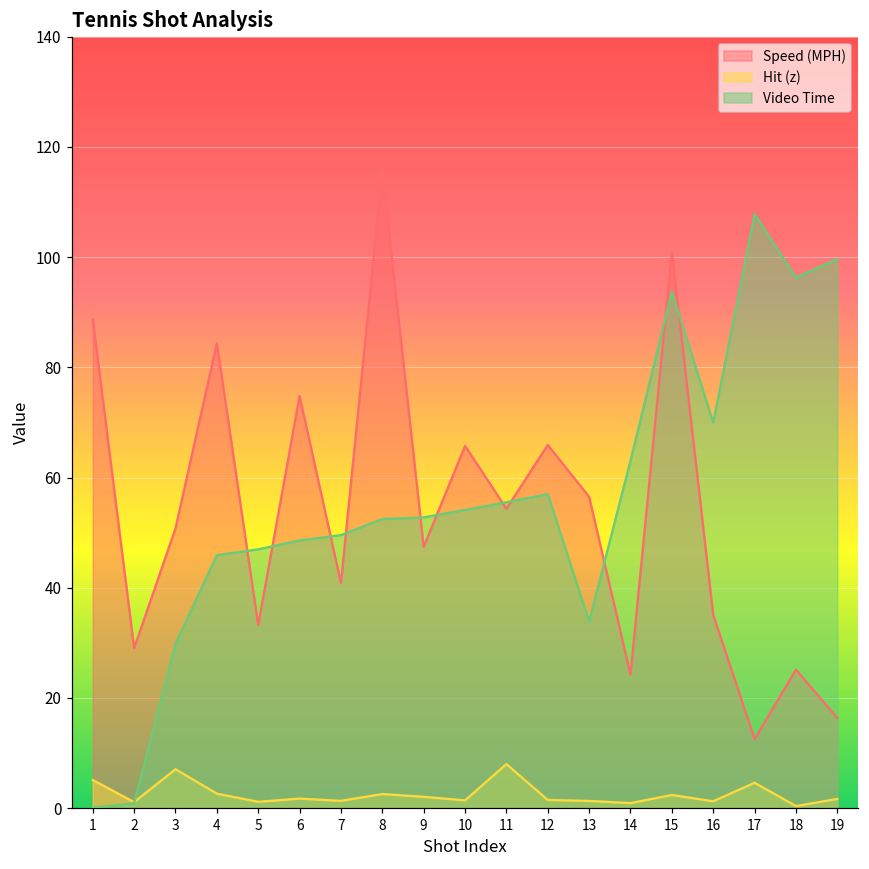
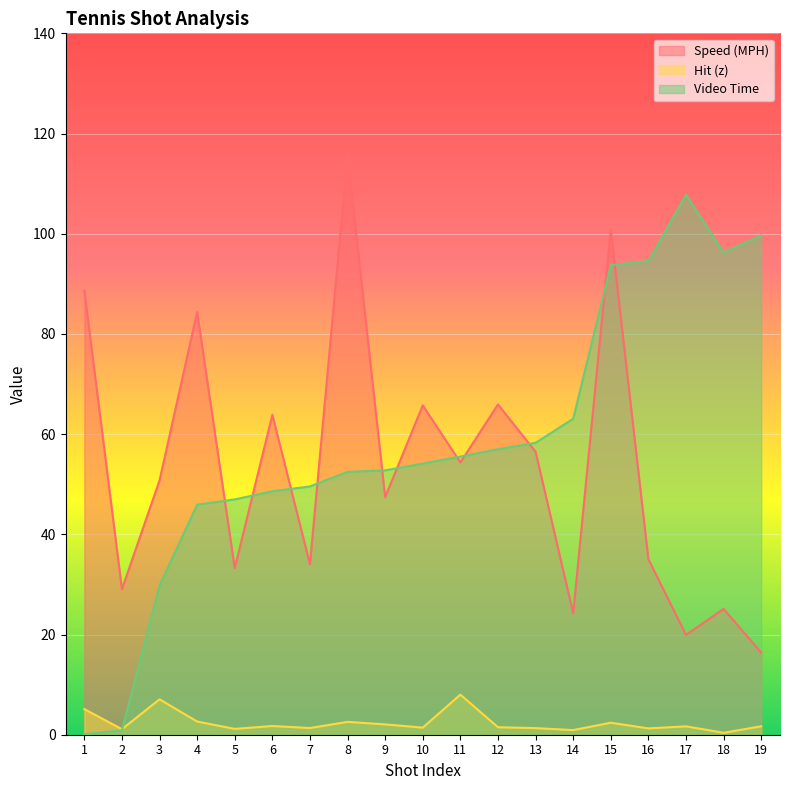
Speed (MPH), 6: 75 -> 64
Speed (MPH), 7: 41 -> 34
Video Time, 13: 34 -> 58
Video Time, 16: 70 -> 95
Speed (MPH), 17: 13 -> 20
Hit (z), 17: 5 -> 2
